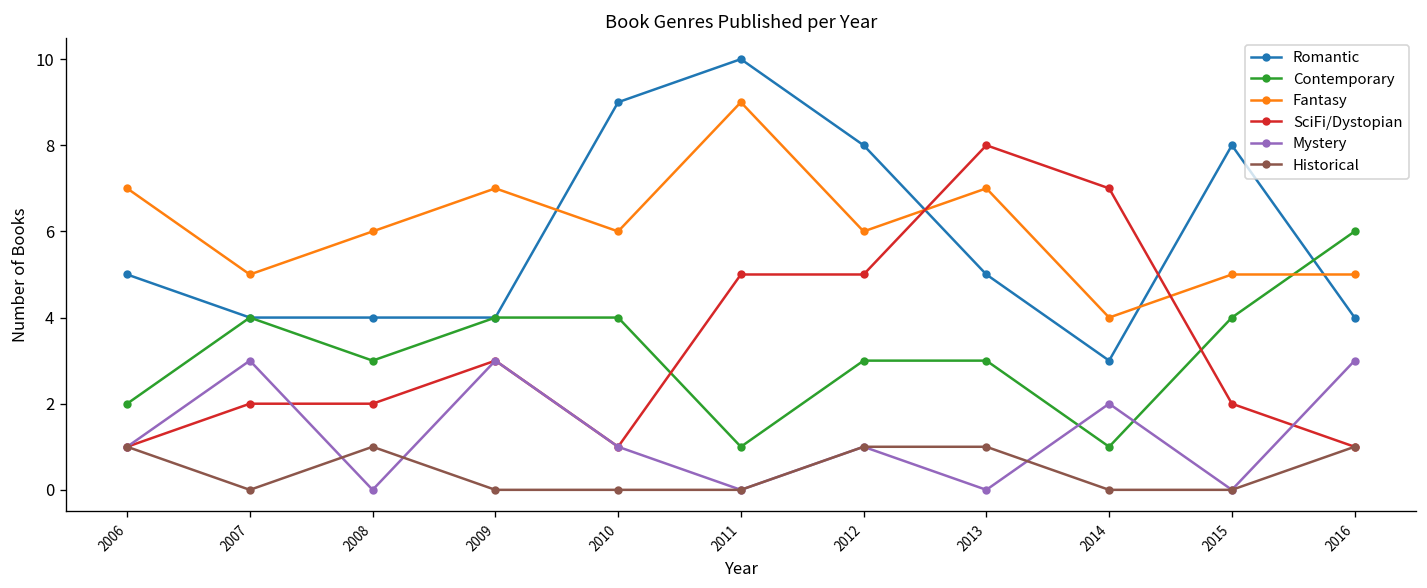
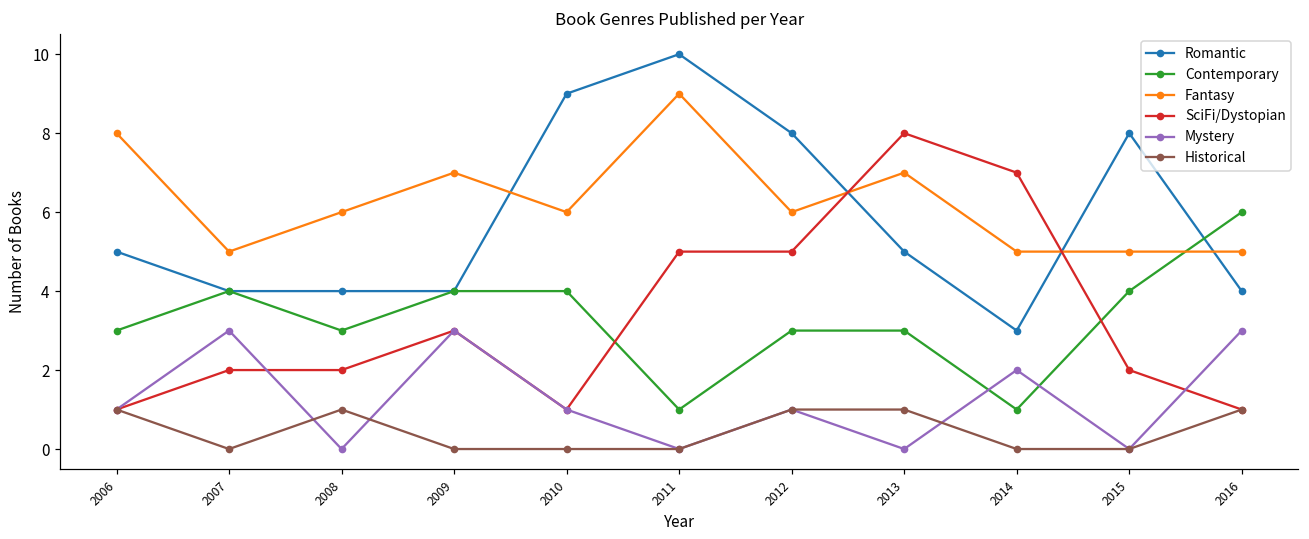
Contemporary, 2006: 2 -> 3
Fantasy, 2006: 7 -> 8
Fantasy, 2014: 4 -> 5
